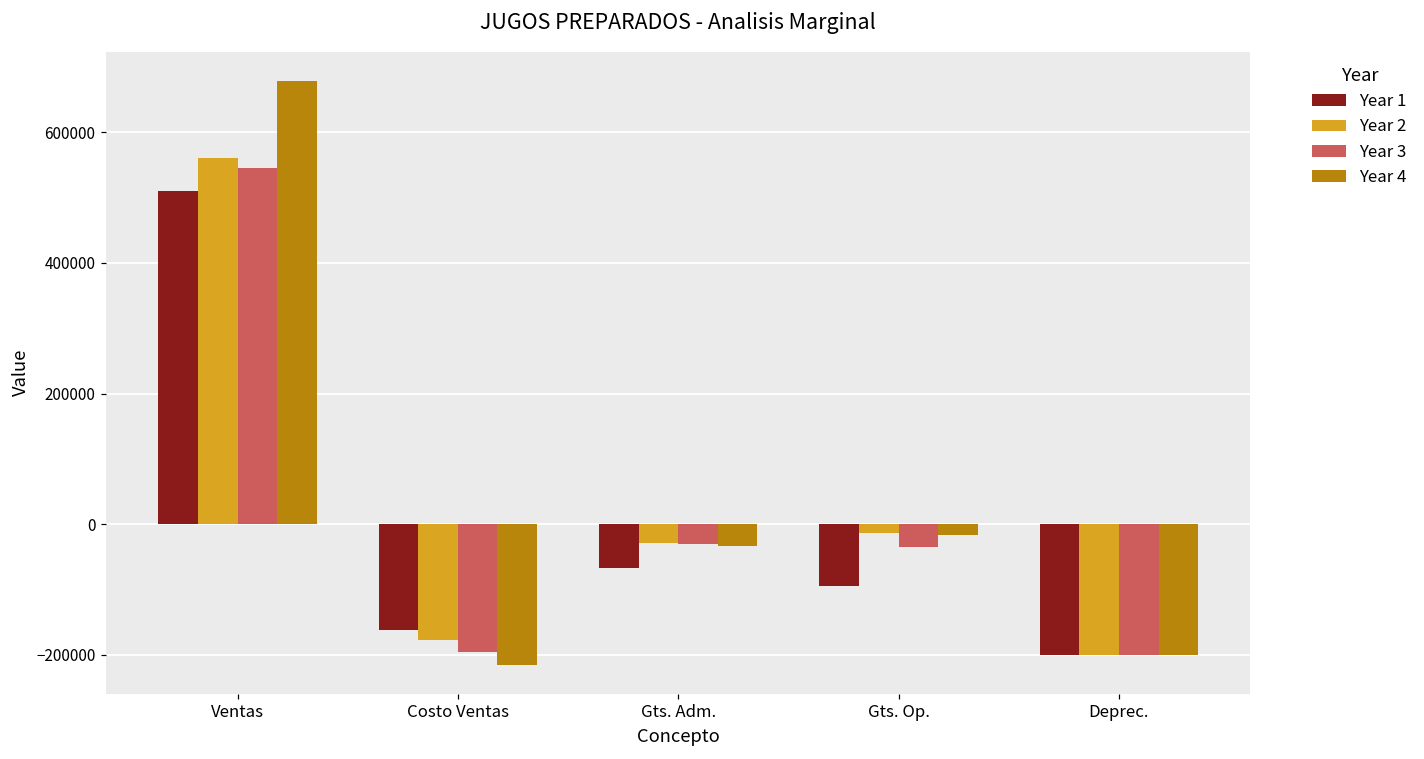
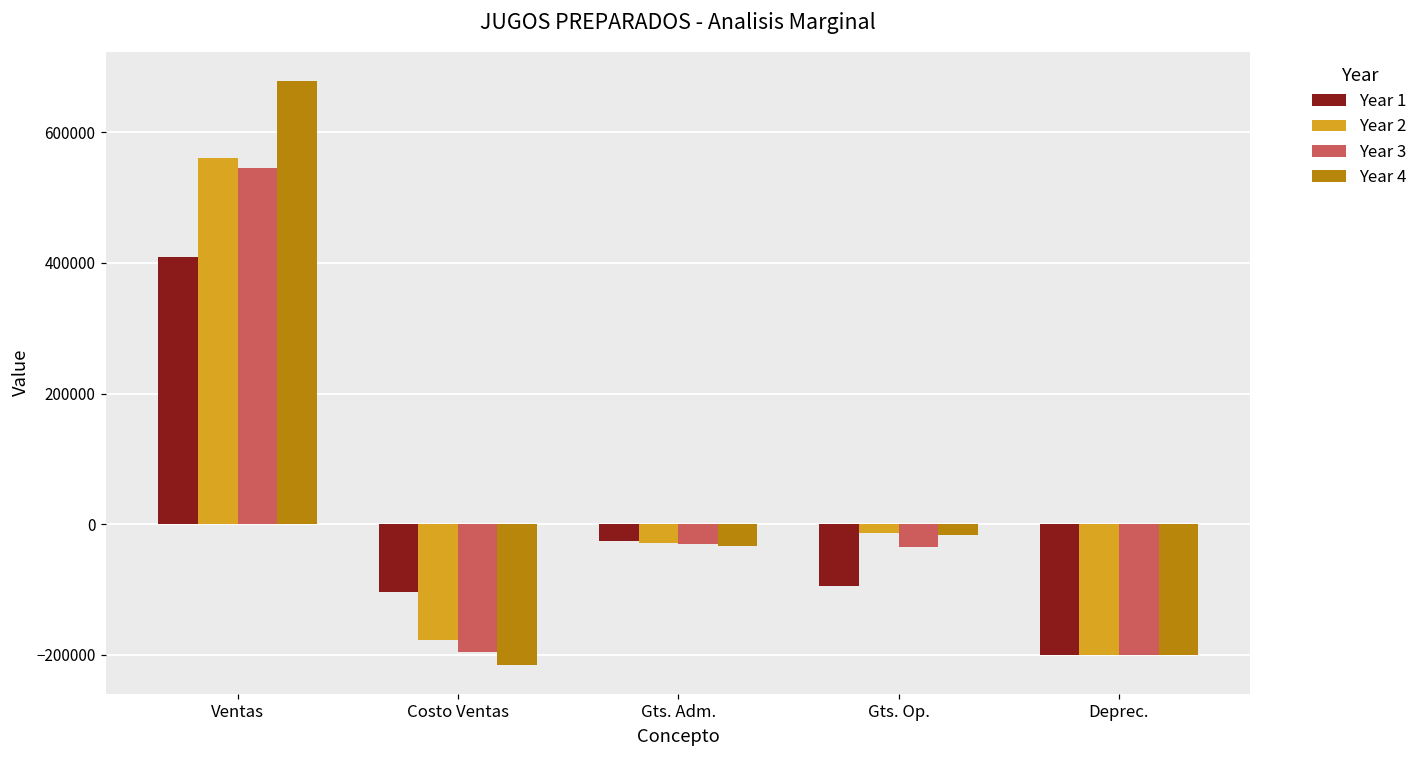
Year 1, Ventas: 510000 -> 410000
Year 1, Costo Ventas: -160000 -> -100000
Year 1, Gts. Adm.: -70000 -> -30000
